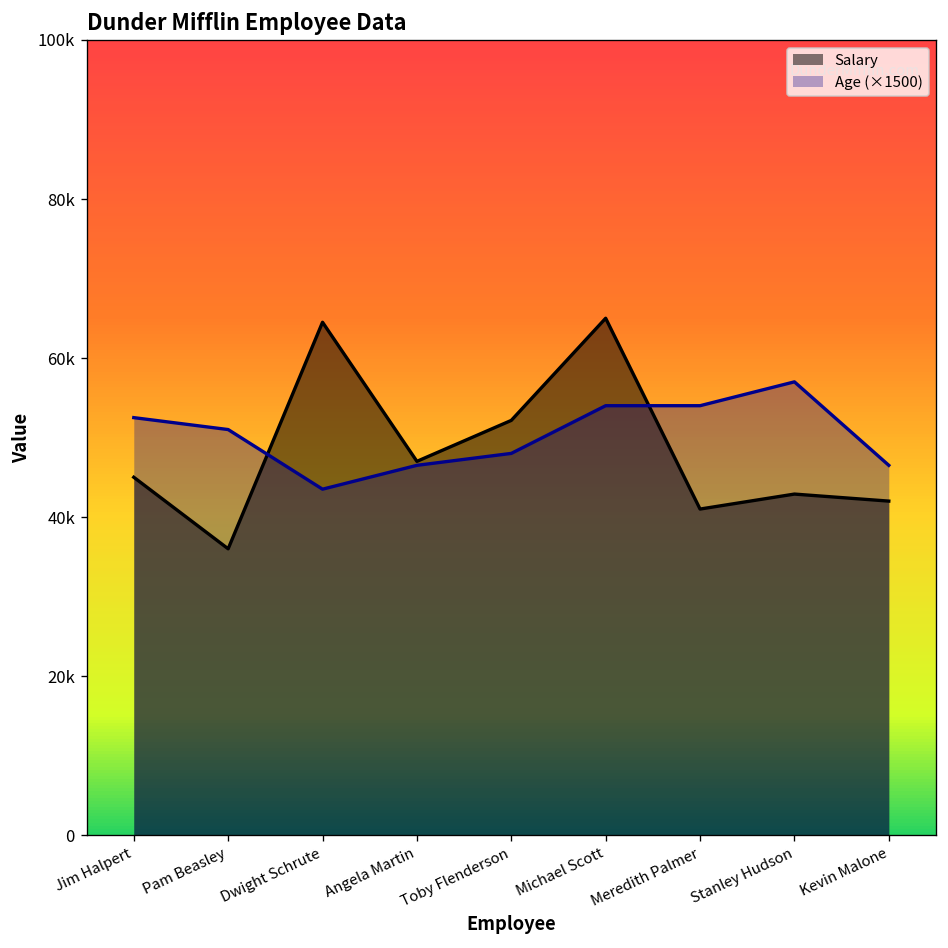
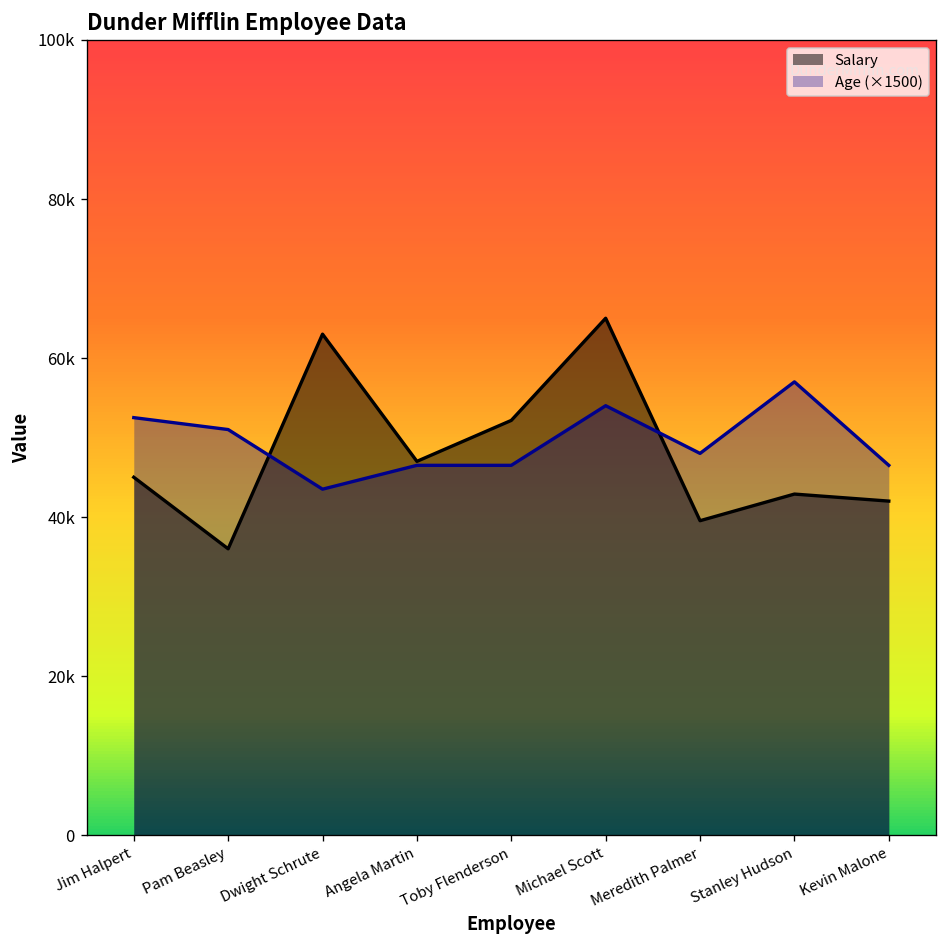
Salary, Dwight Schrute: 64000 -> 63000
Age (×1500), Toby Flenderson: 48000 -> 47000
Salary, Meredith Palmer: 41000 -> 40000
Age (×1500), Meredith Palmer: 54000 -> 48000
